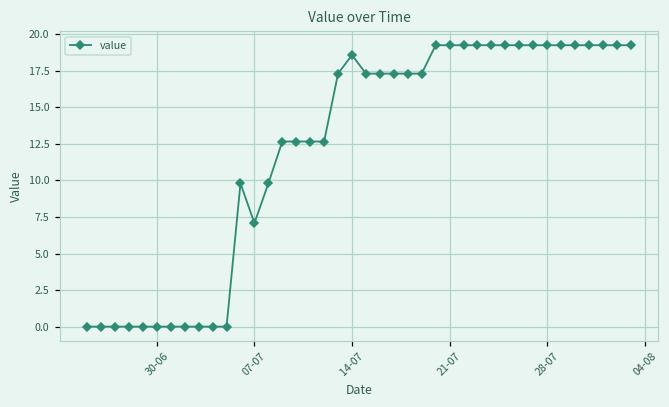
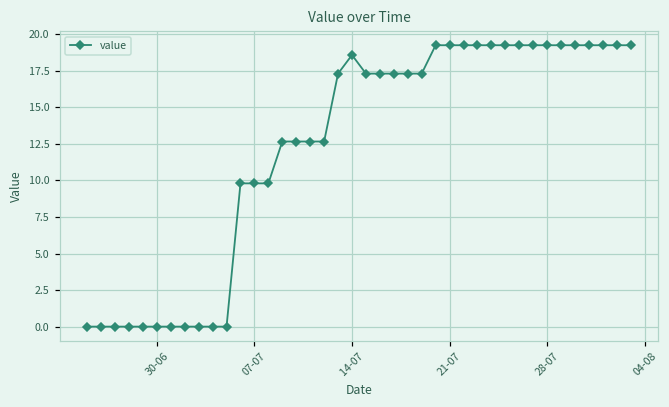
07-07: 7.1 -> 9.8
